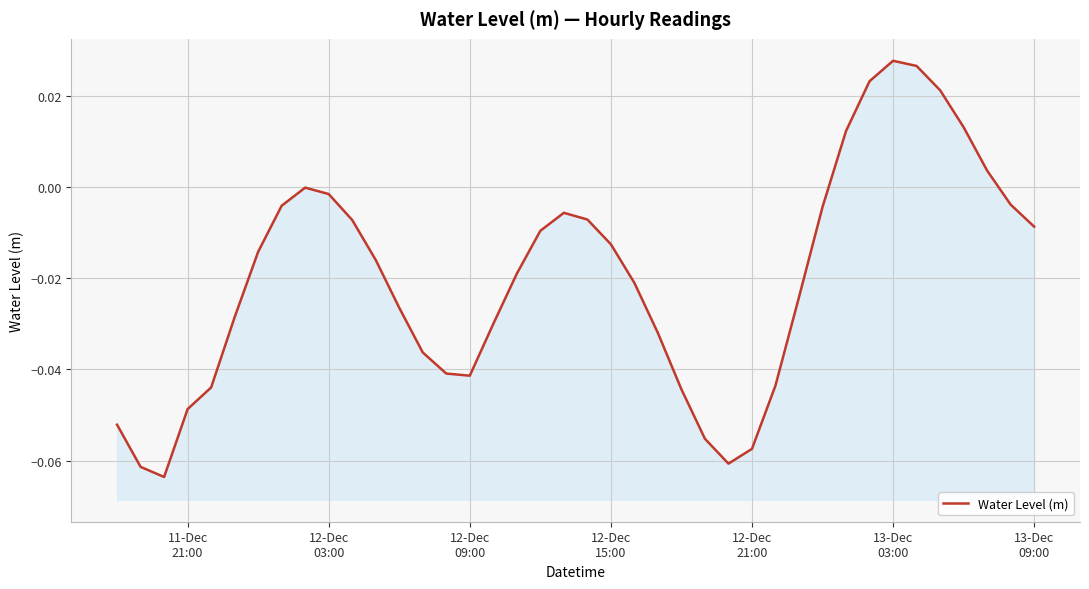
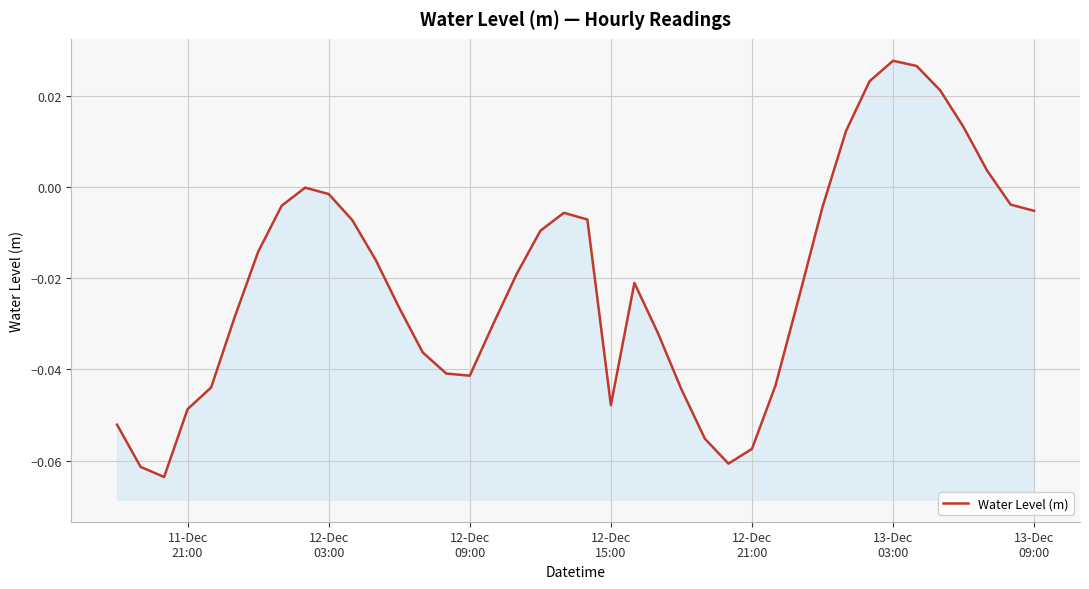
12-Dec 15:00: -0.013 -> -0.048
13-Dec 09:00: -0.009 -> -0.005
